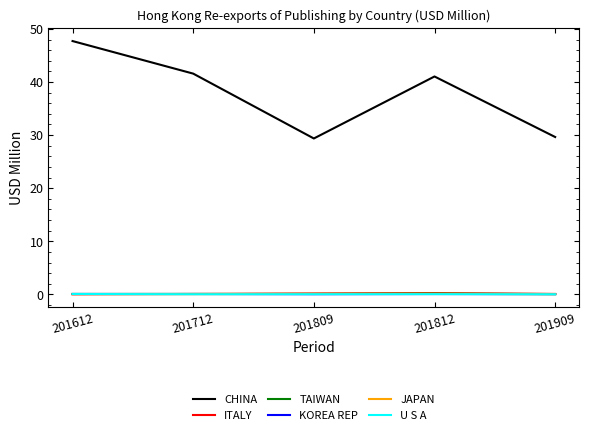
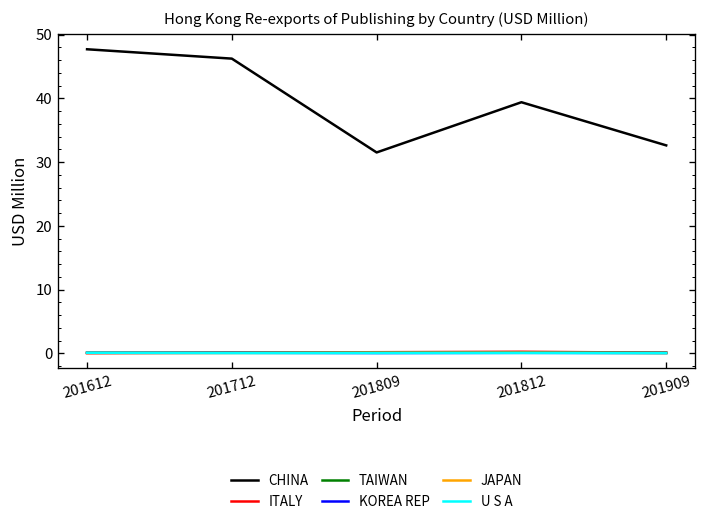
CHINA, 201712: 42 -> 46
CHINA, 201809: 29 -> 32
CHINA, 201812: 41 -> 39
CHINA, 201909: 30 -> 33
